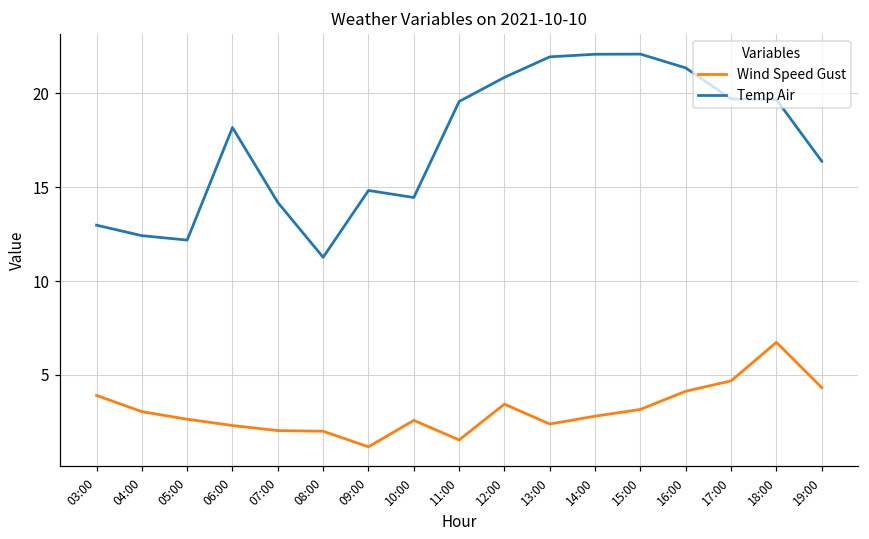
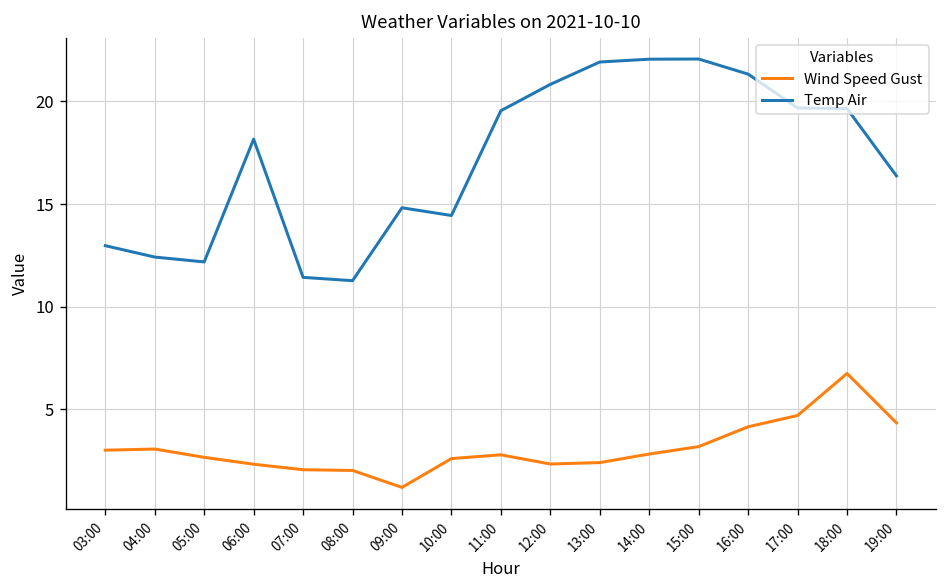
Wind Speed Gust, 03:00: 3.9 -> 3.0
Temp Air, 07:00: 14.2 -> 11.4
Wind Speed Gust, 11:00: 1.5 -> 2.8
Wind Speed Gust, 12:00: 3.4 -> 2.3
